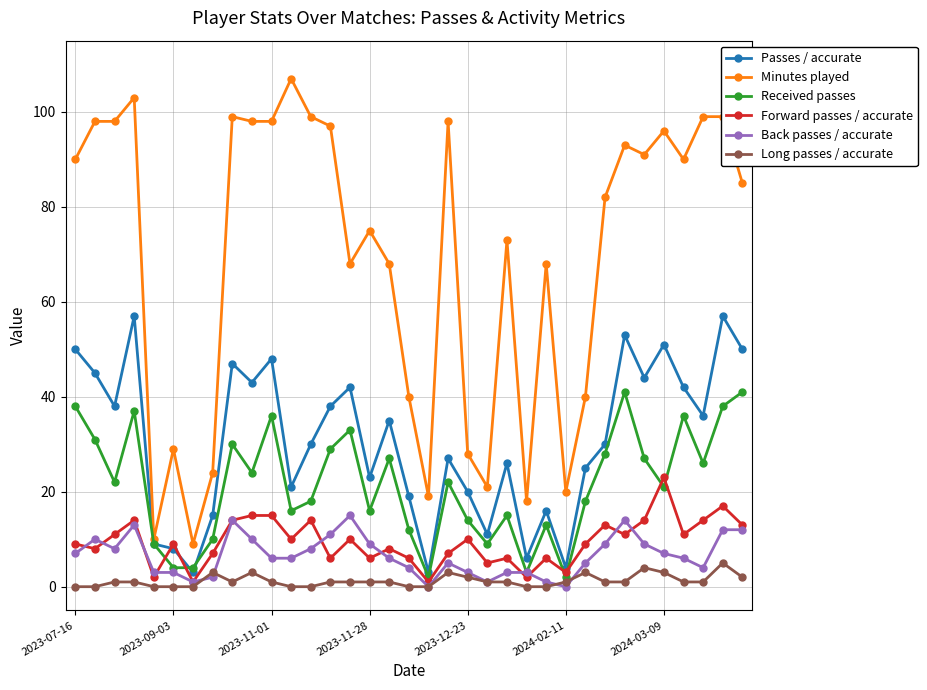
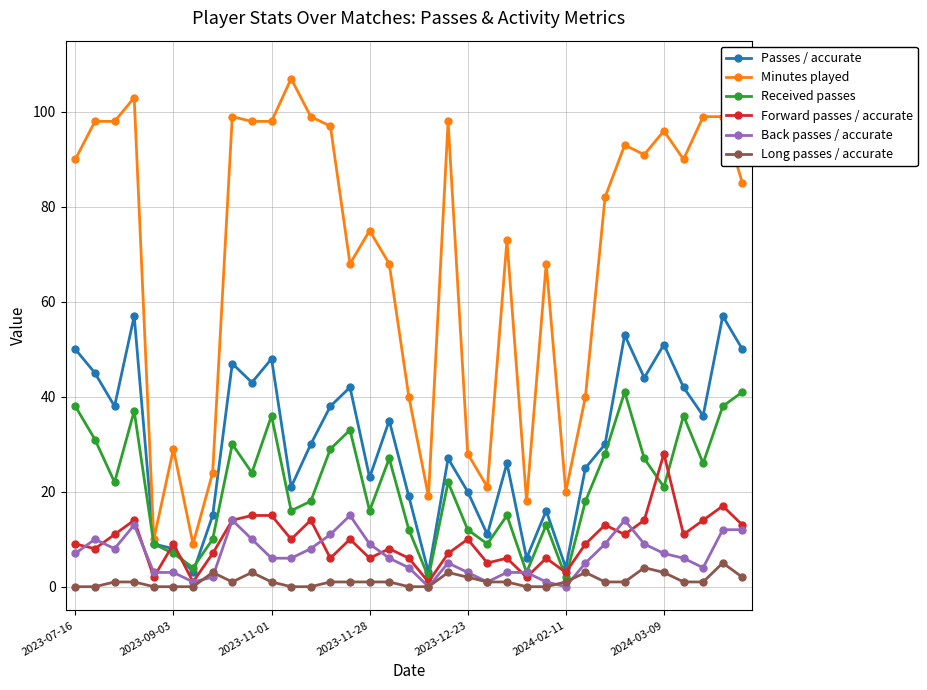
Received passes, 2023-09-03: 4 -> 7
Received passes, 2023-12-23: 14 -> 12
Forward passes / accurate, 2024-03-09: 23 -> 28
